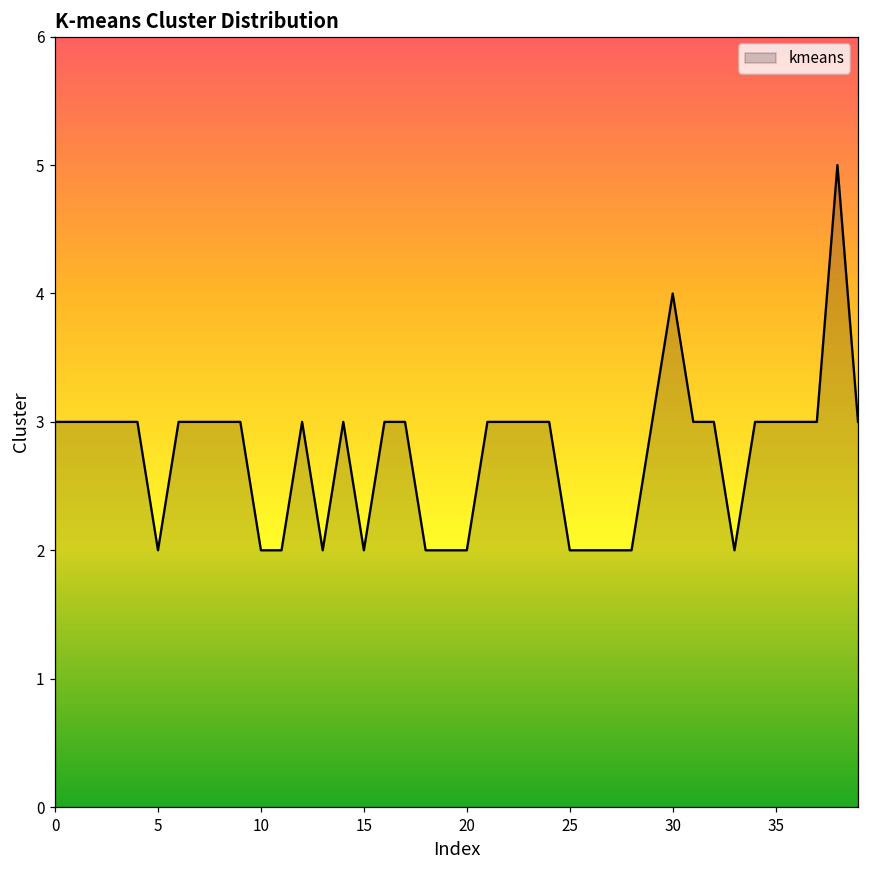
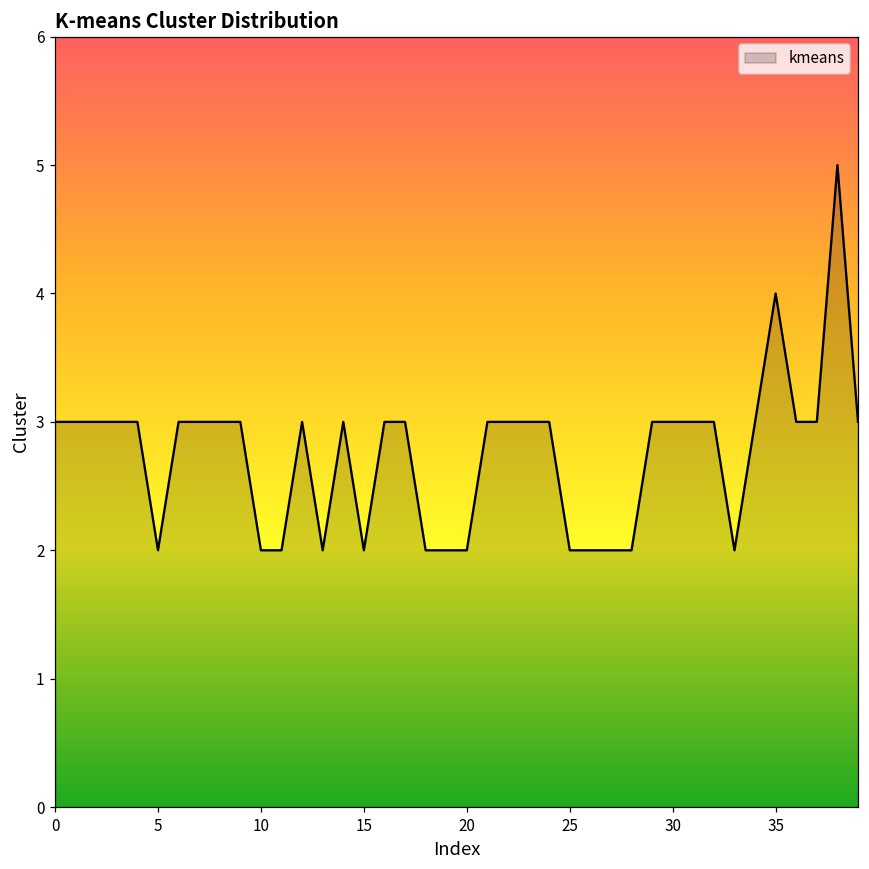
30: 4 -> 3
35: 3 -> 4
